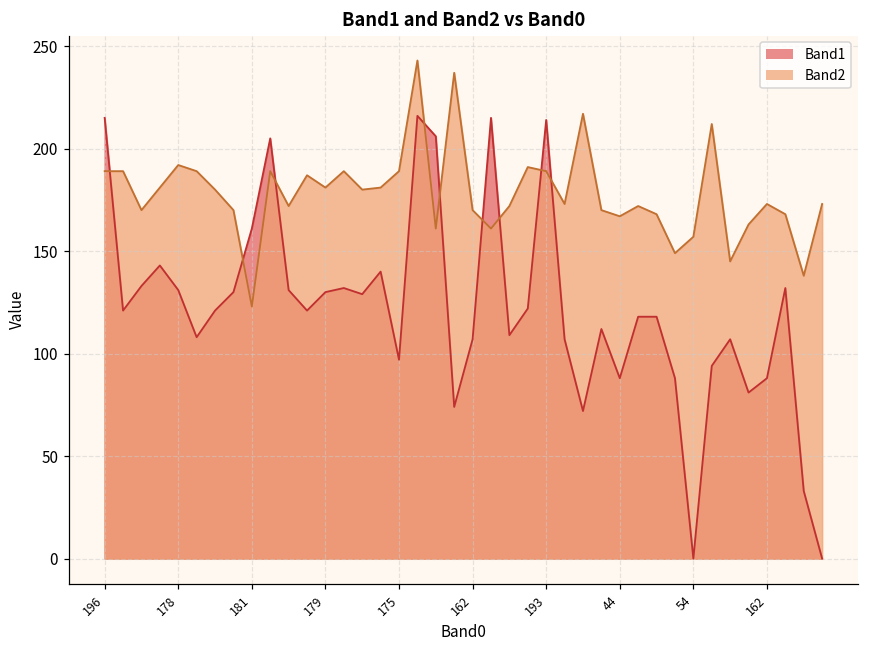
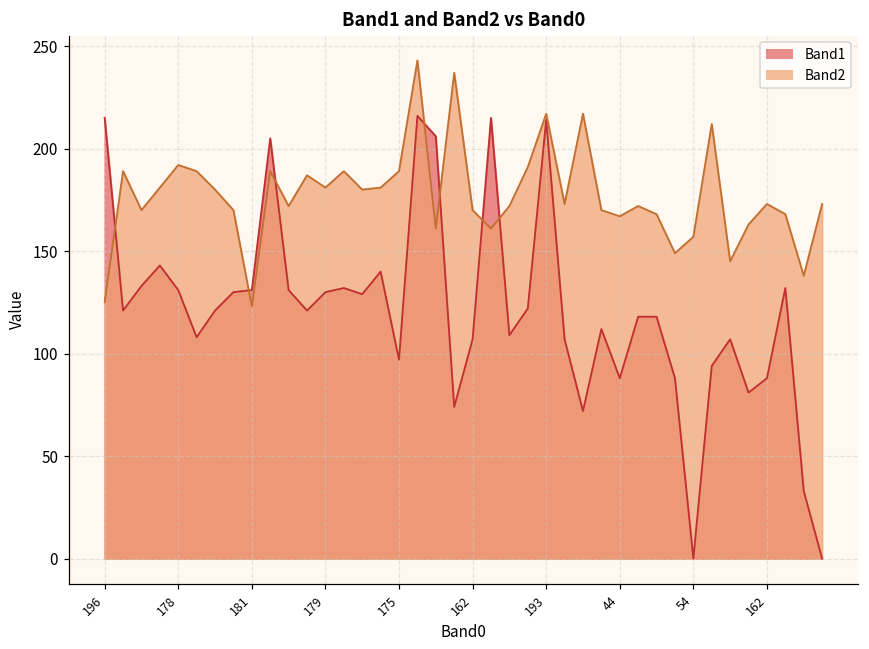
Band2, 196: 189 -> 125
Band1, 181: 161 -> 131
Band2, 193: 189 -> 217
